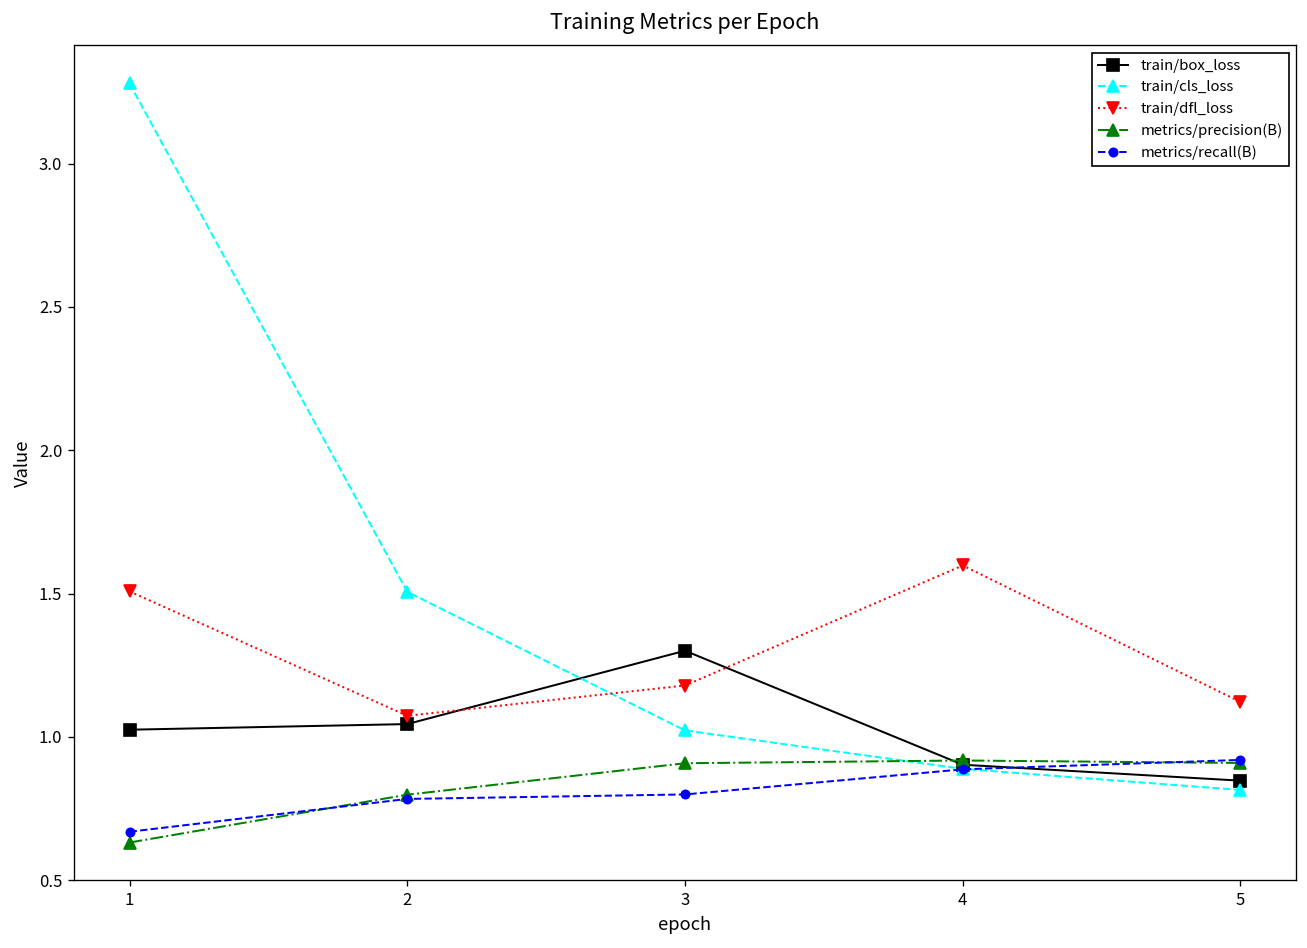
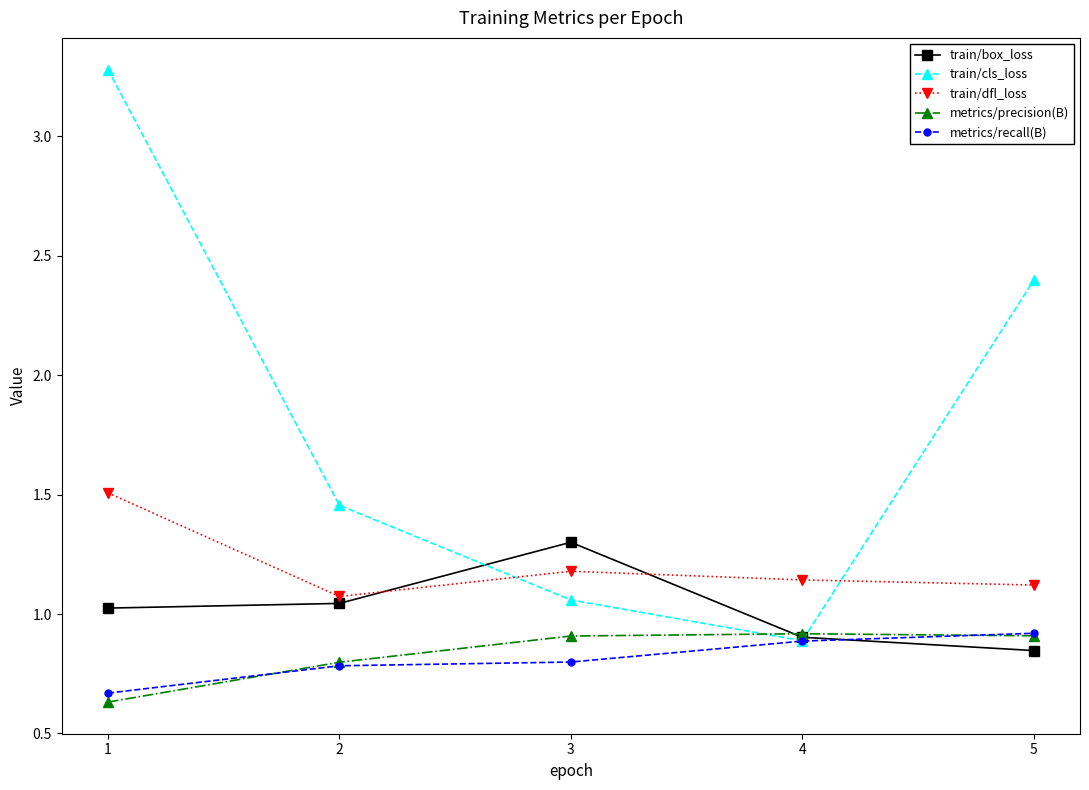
train/cls_loss, 2: 1.51 -> 1.46
train/cls_loss, 3: 1.02 -> 1.06
train/dfl_loss, 4: 1.60 -> 1.14
train/cls_loss, 5: 0.81 -> 2.40
